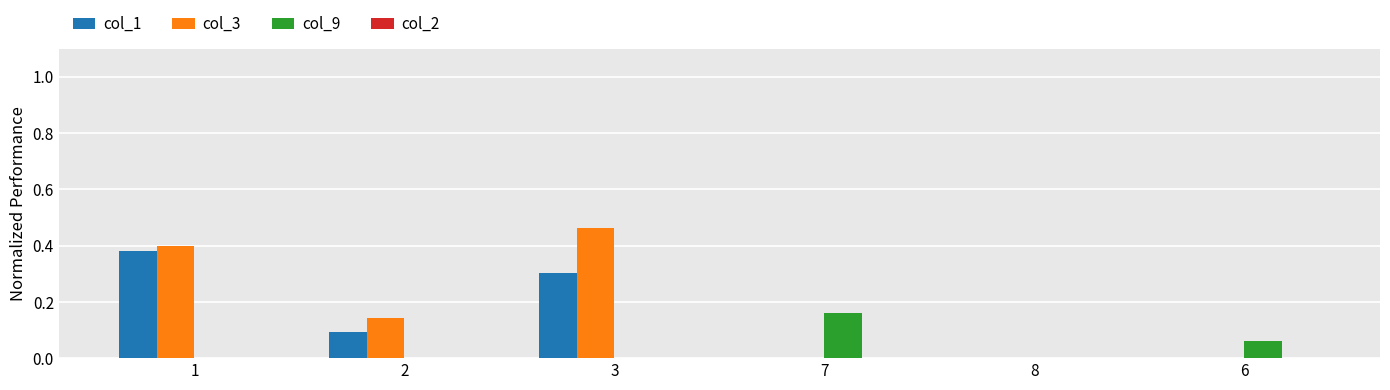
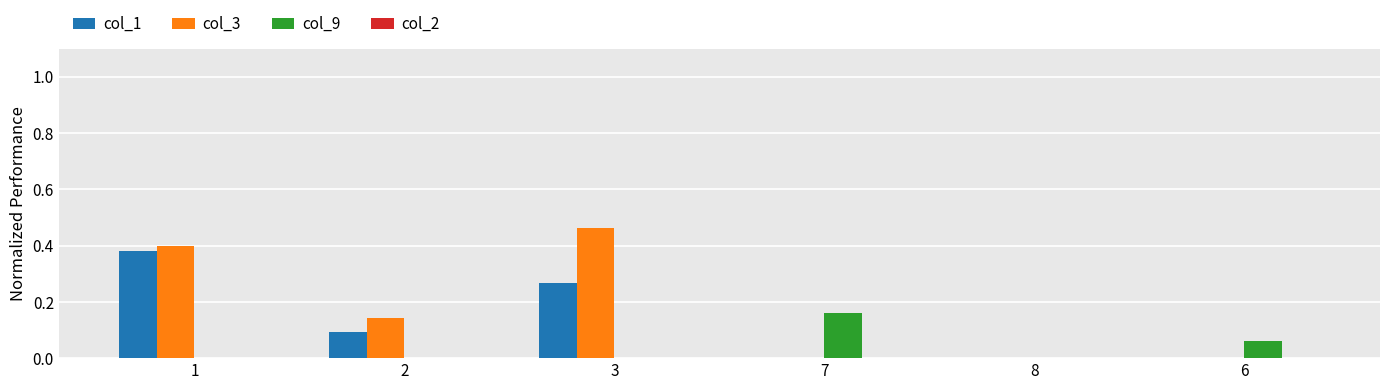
col_1, 3: 0.30 -> 0.27
